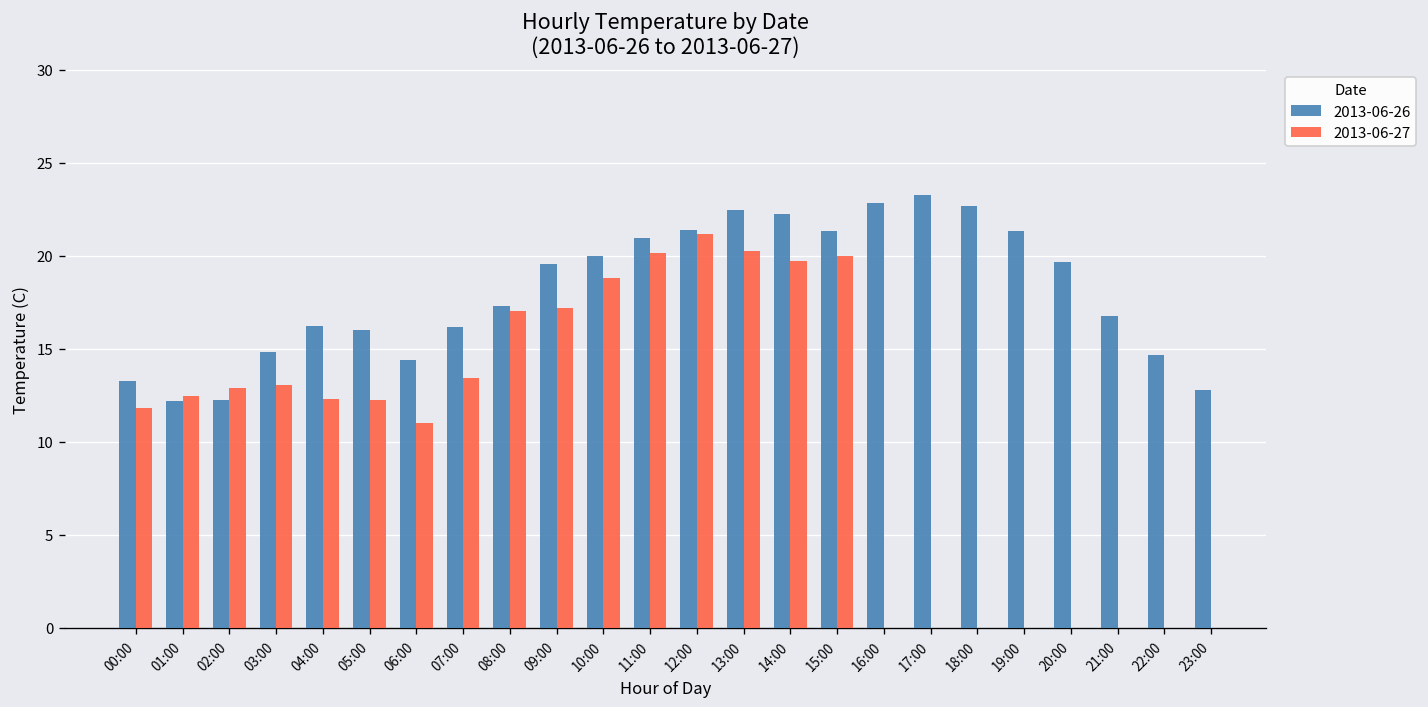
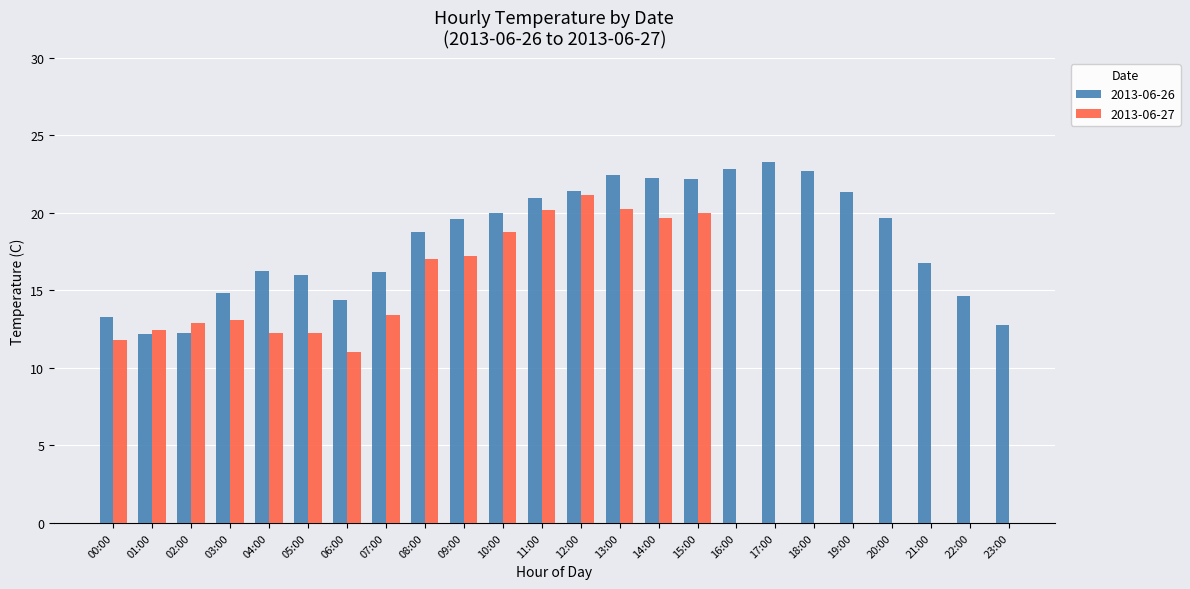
2013-06-26, 08:00: 17.3 -> 18.8
2013-06-26, 15:00: 21.3 -> 22.2
